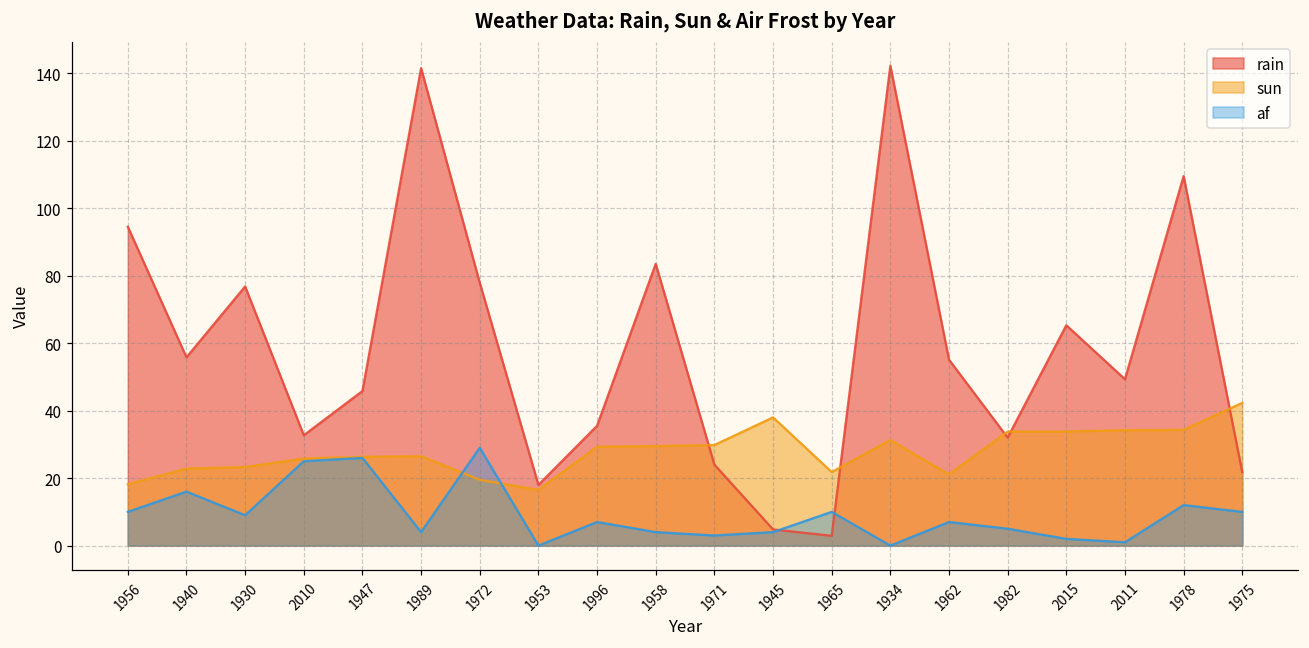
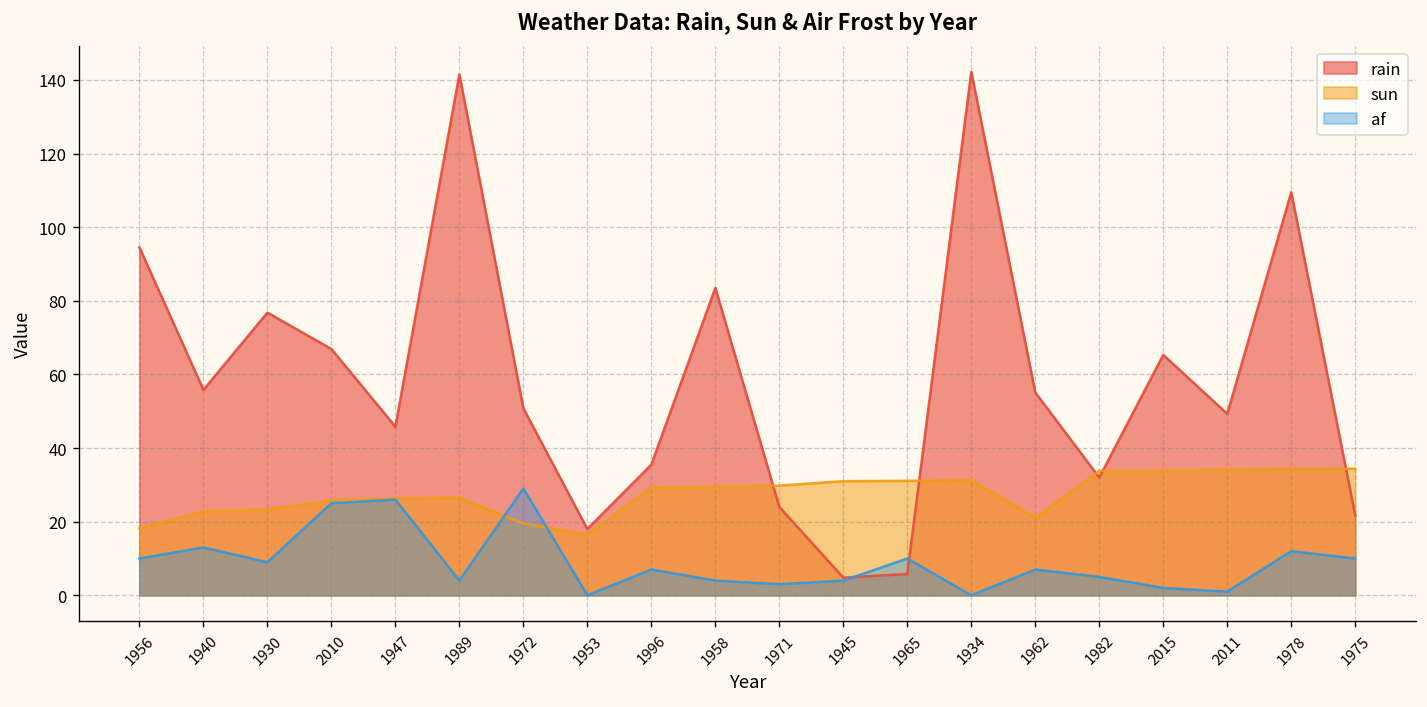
af, 1940: 16 -> 13
rain, 2010: 33 -> 67
rain, 1972: 78 -> 51
sun, 1945: 38 -> 31
rain, 1965: 3 -> 6
sun, 1965: 22 -> 31
sun, 1975: 42 -> 34
